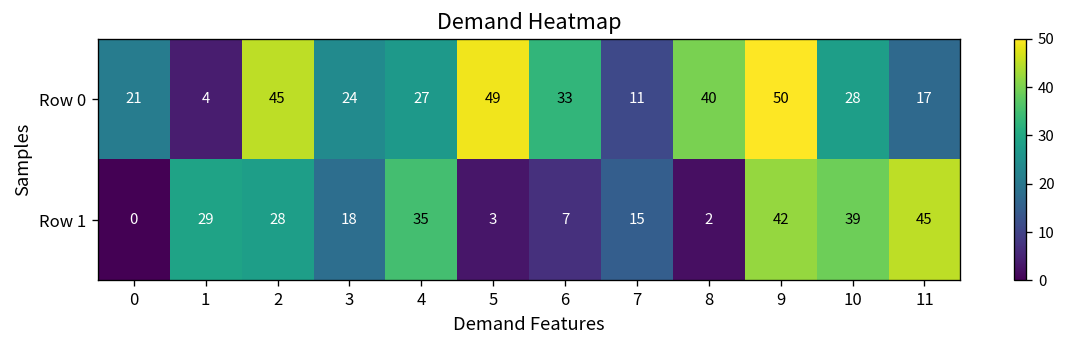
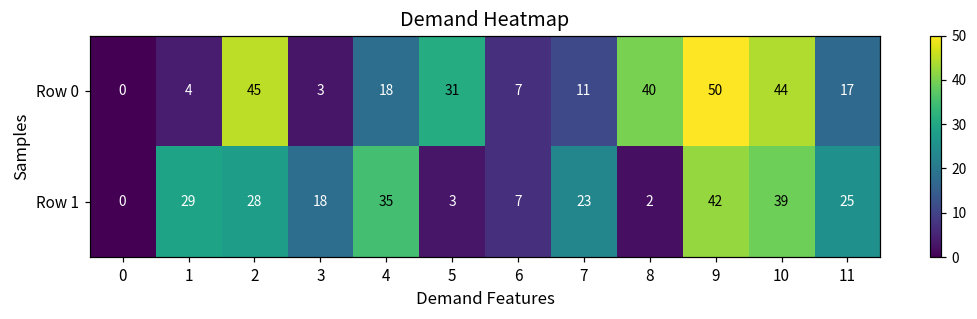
Row 0, 0: 21 -> 0
Row 0, 3: 24 -> 3
Row 0, 4: 27 -> 18
Row 0, 5: 49 -> 31
Row 0, 6: 33 -> 7
Row 0, 10: 28 -> 44
Row 1, 7: 15 -> 23
Row 1, 11: 45 -> 25
